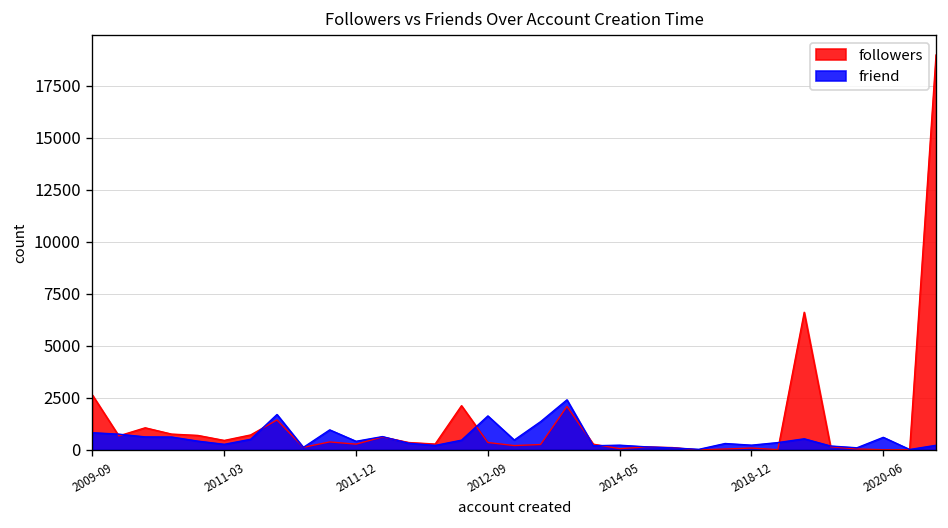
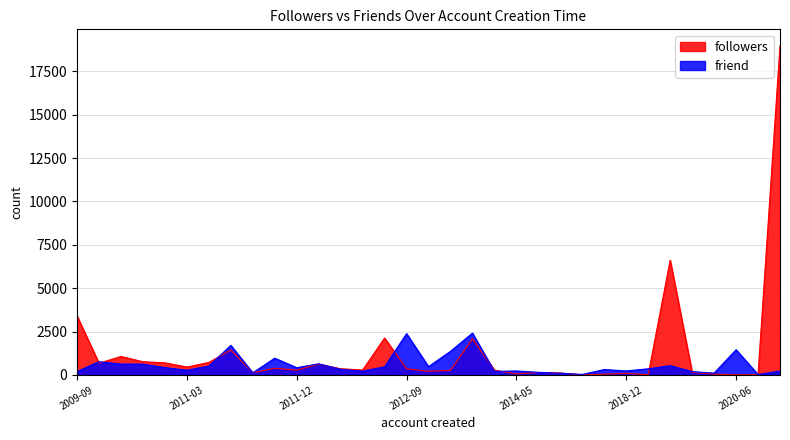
followers, 2009-09: 2600 -> 3400
friend, 2009-09: 800 -> 200
friend, 2012-09: 1600 -> 2400
friend, 2020-06: 600 -> 1500
